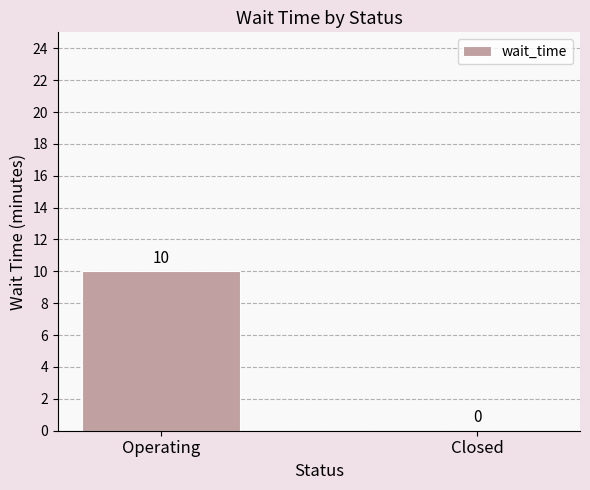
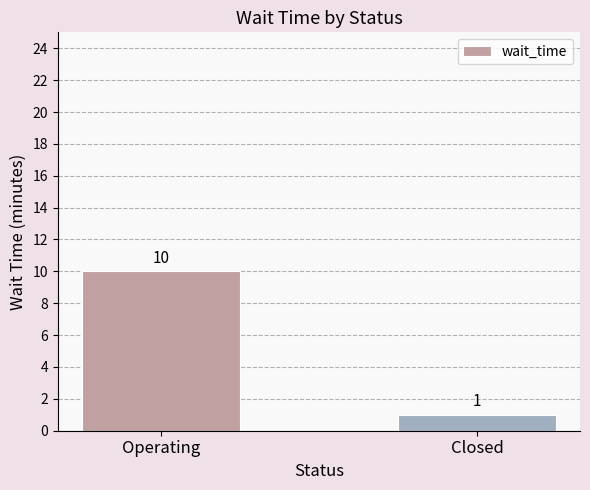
Closed: 0 -> 1
